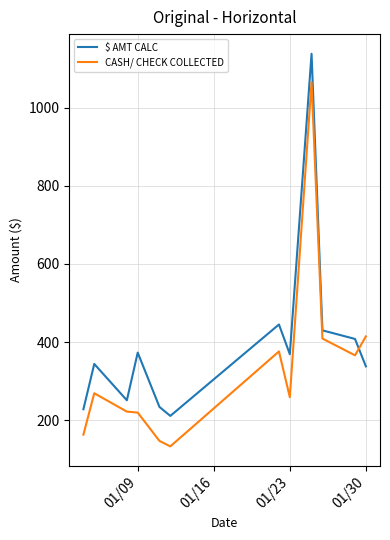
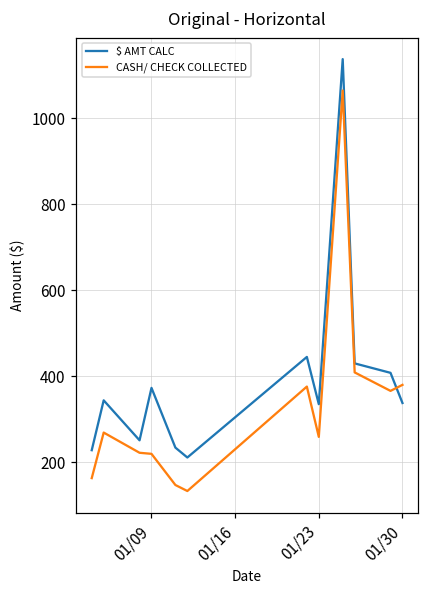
$ AMT CALC, 01/23: 370 -> 340
CASH/ CHECK COLLECTED, 01/30: 410 -> 380
